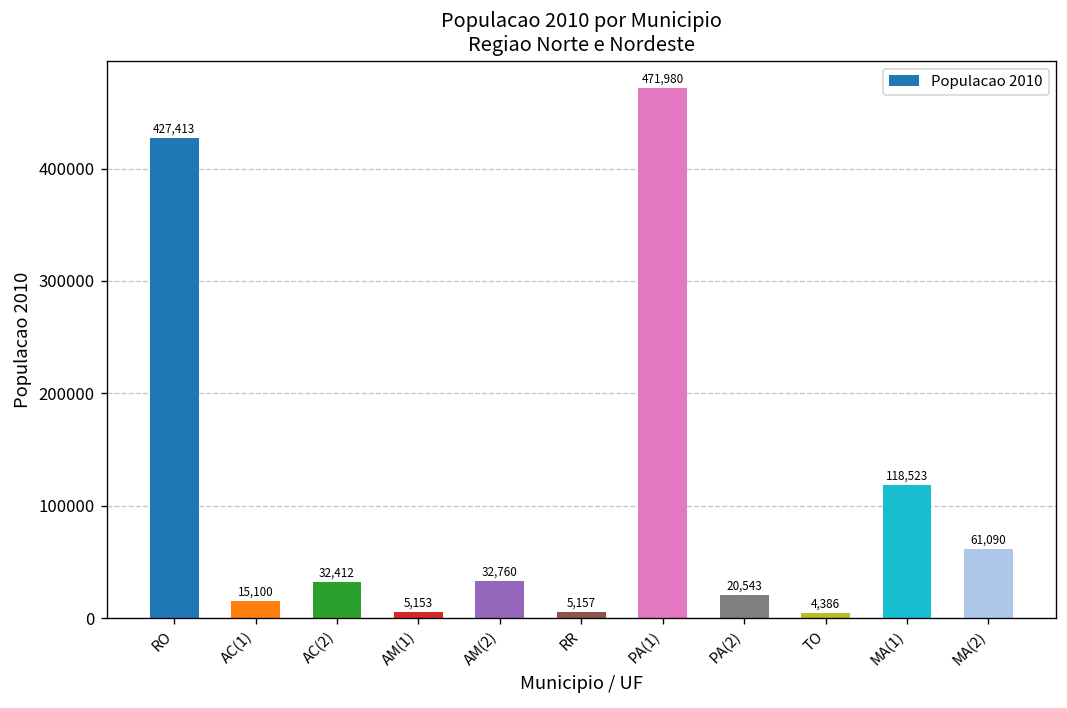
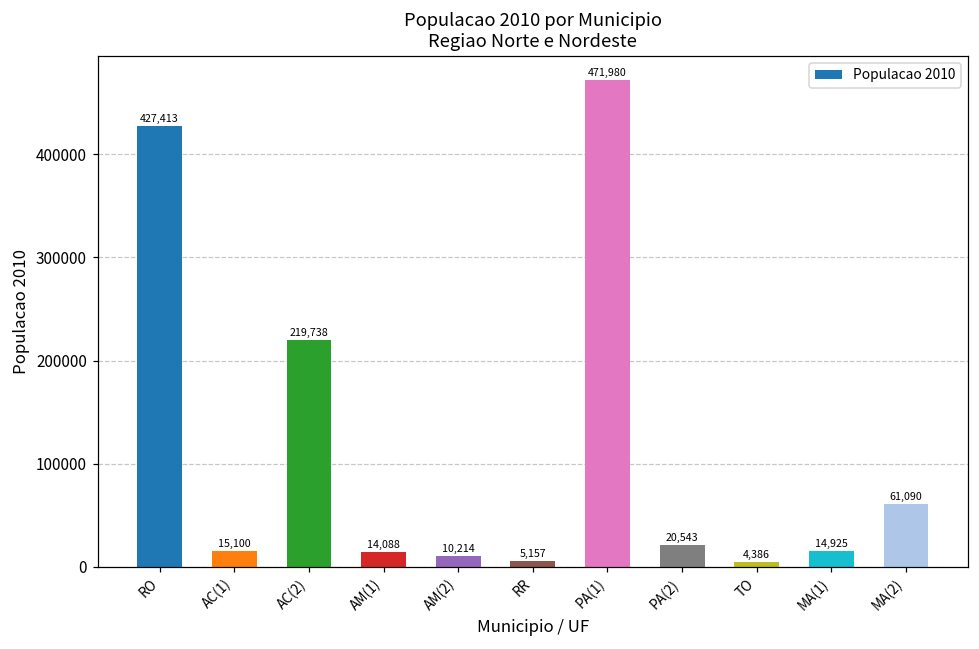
AC(2): 32,412 -> 219,738
AM(1): 5,153 -> 14,088
AM(2): 32,760 -> 10,214
MA(1): 118,523 -> 14,925
